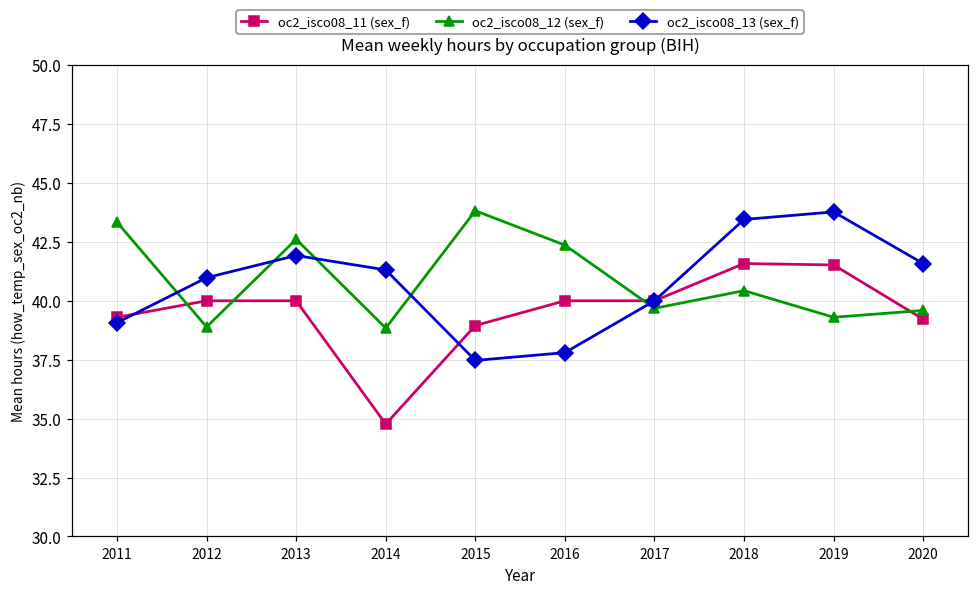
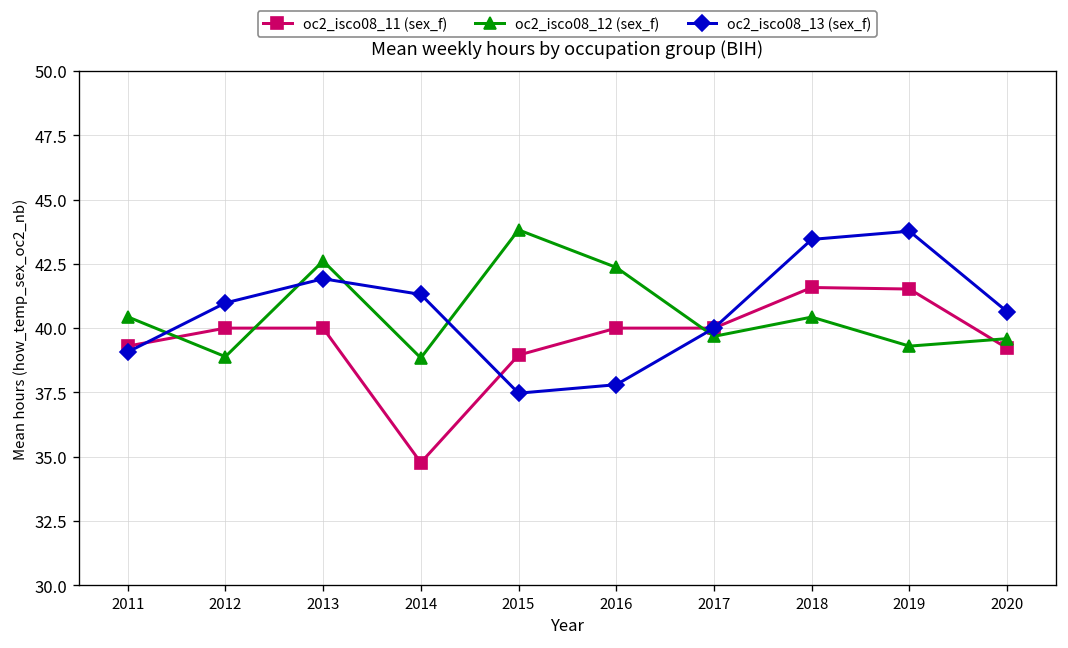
oc2_isco08_12 (sex_f), 2011: 43.3 -> 40.4
oc2_isco08_13 (sex_f), 2020: 41.6 -> 40.6
